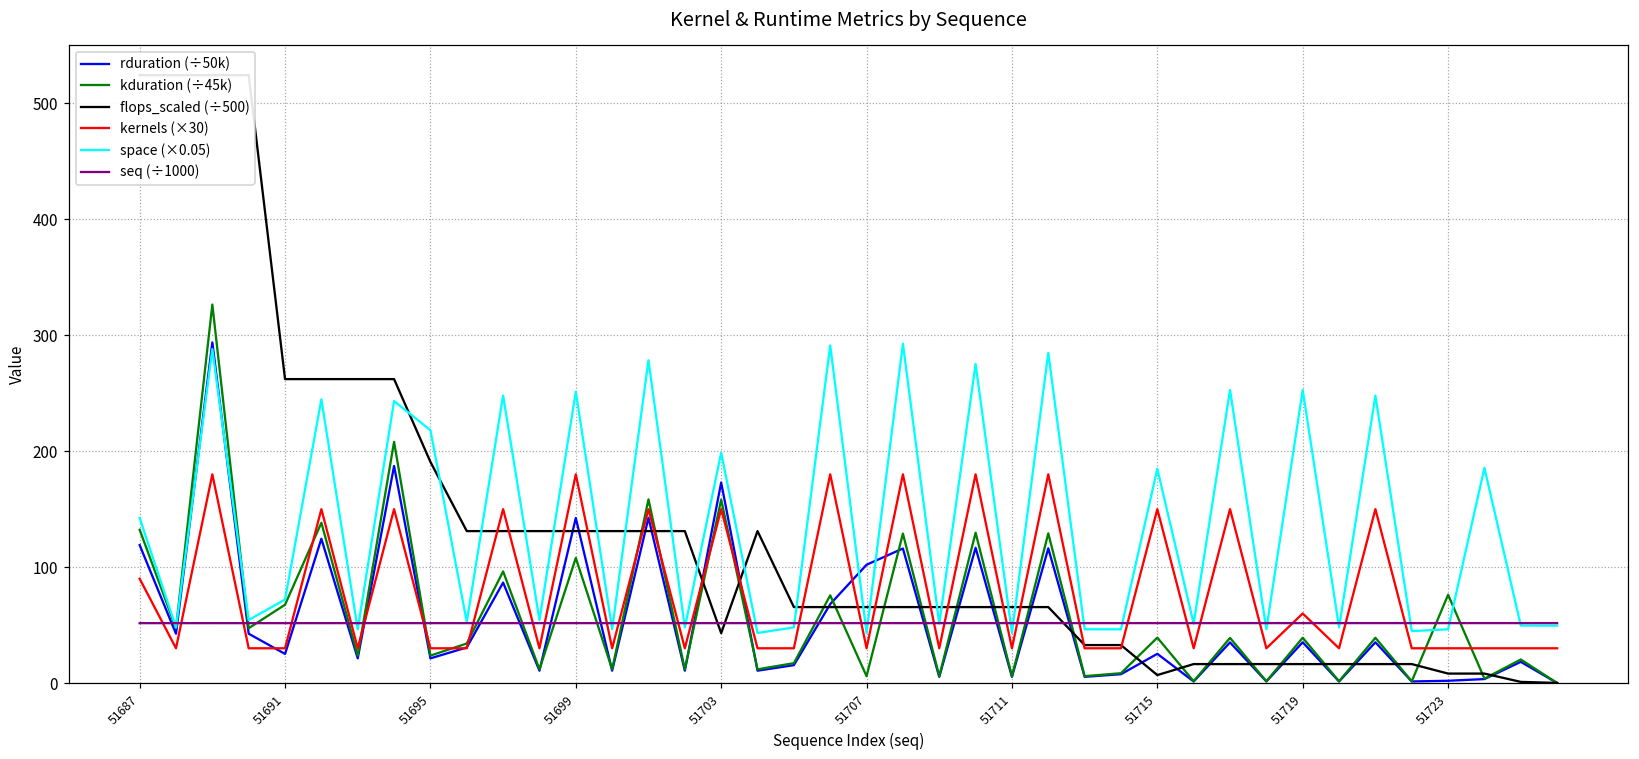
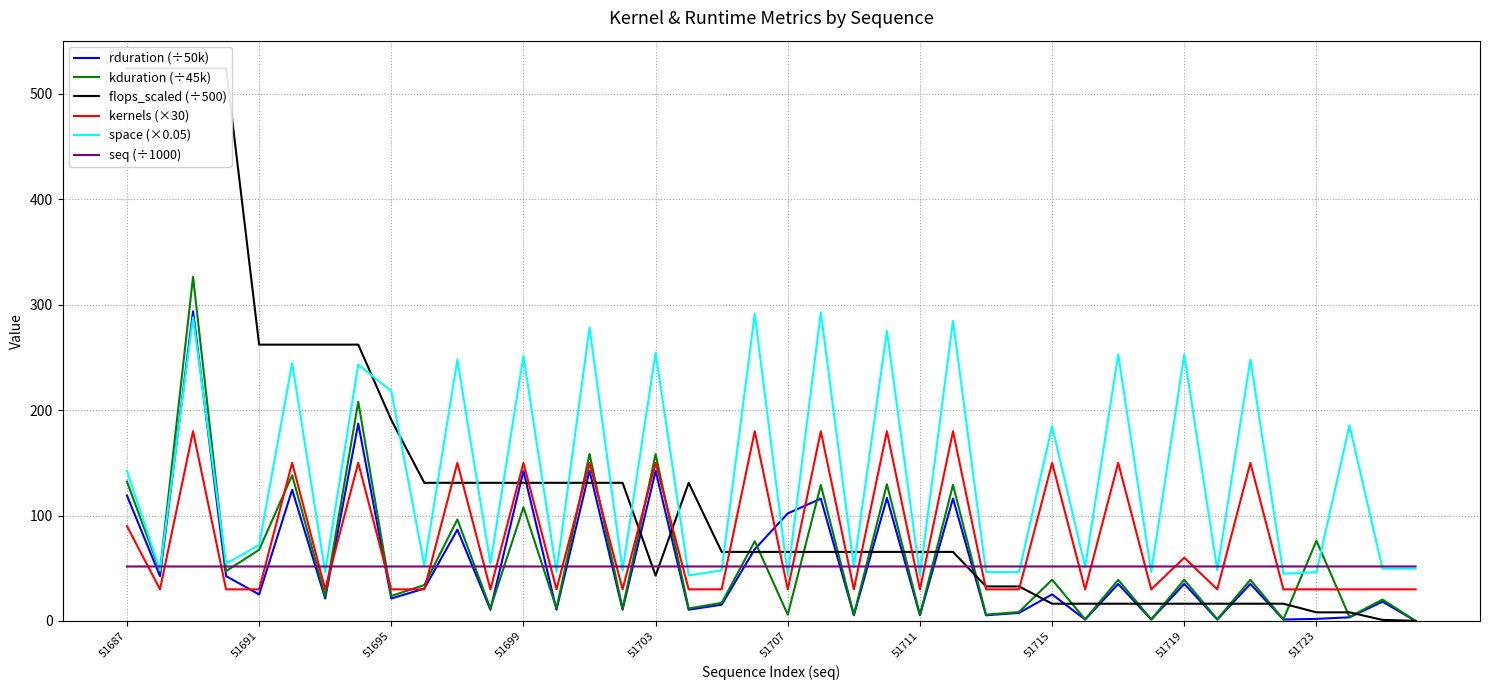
kernels (×30), 51699: 180 -> 150
rduration (÷50k), 51703: 173 -> 142
space (×0.05), 51703: 199 -> 254
flops_scaled (÷500), 51715: 7 -> 16
